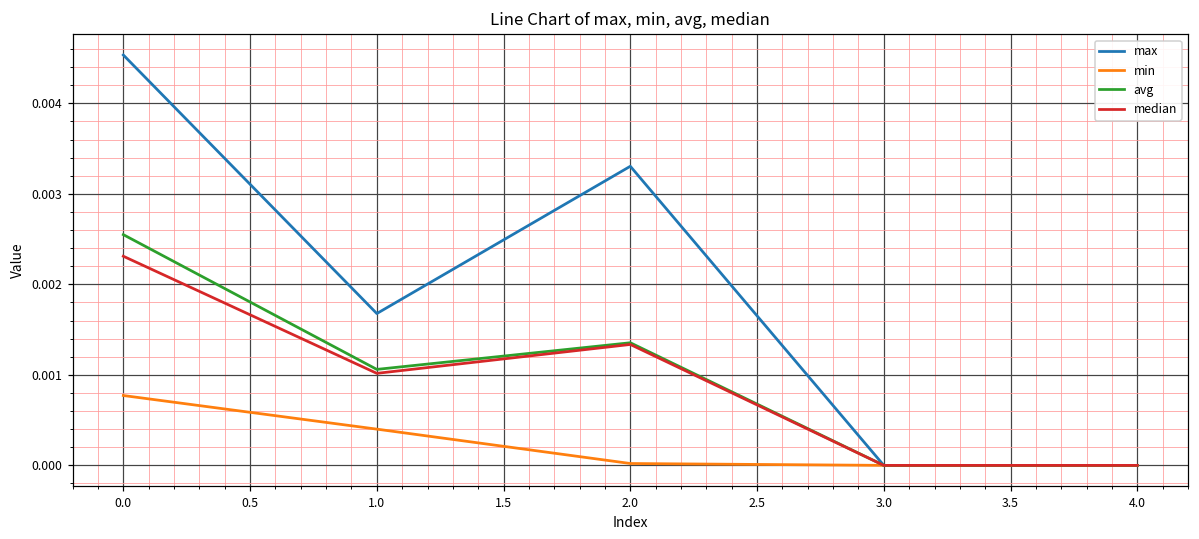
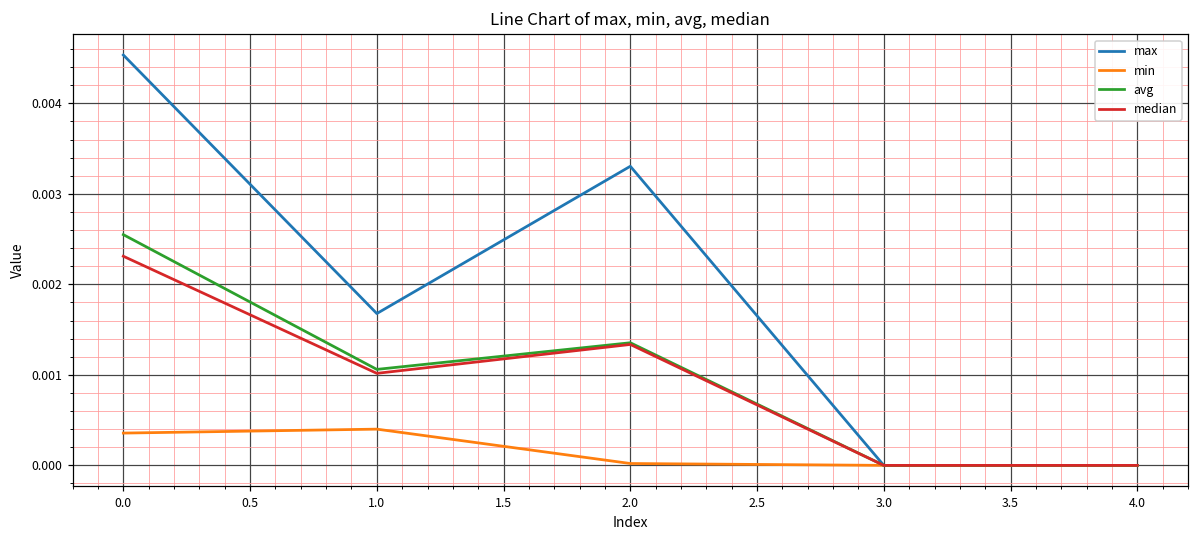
min, 0.0: 0.0008 -> 0.0004
